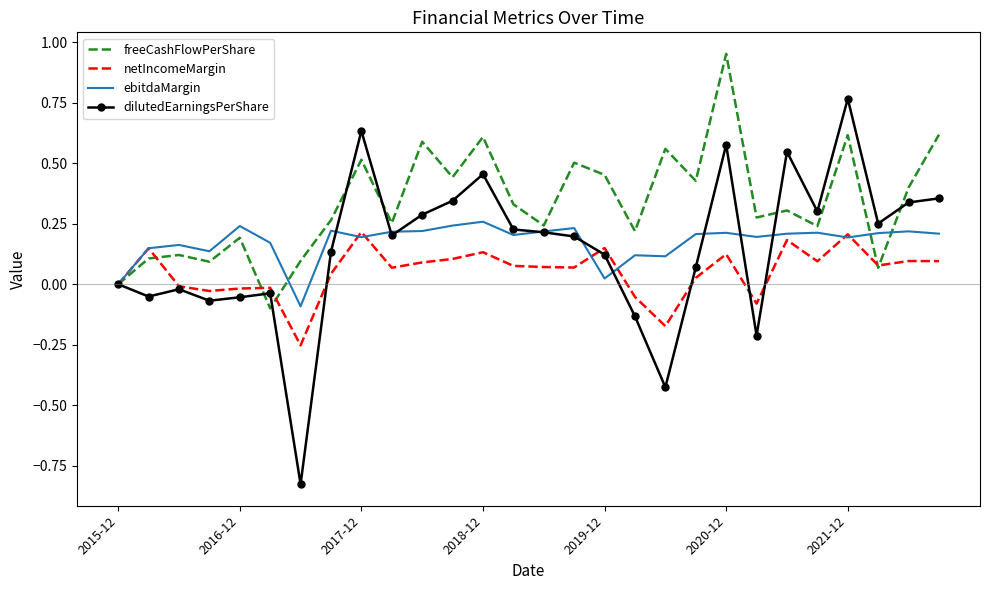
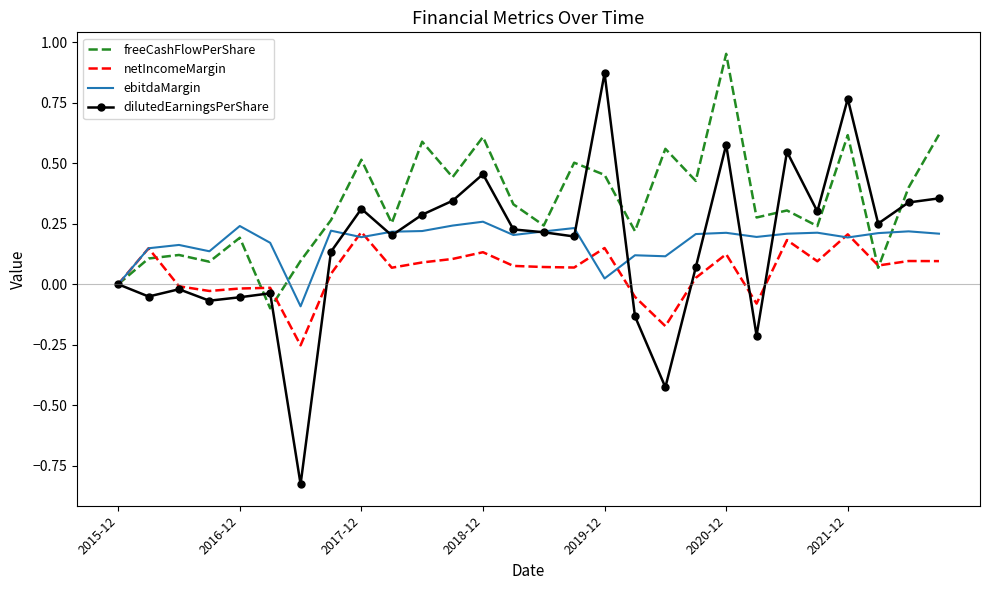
dilutedEarningsPerShare, 2017-12: 0.63 -> 0.31
dilutedEarningsPerShare, 2019-12: 0.12 -> 0.87
